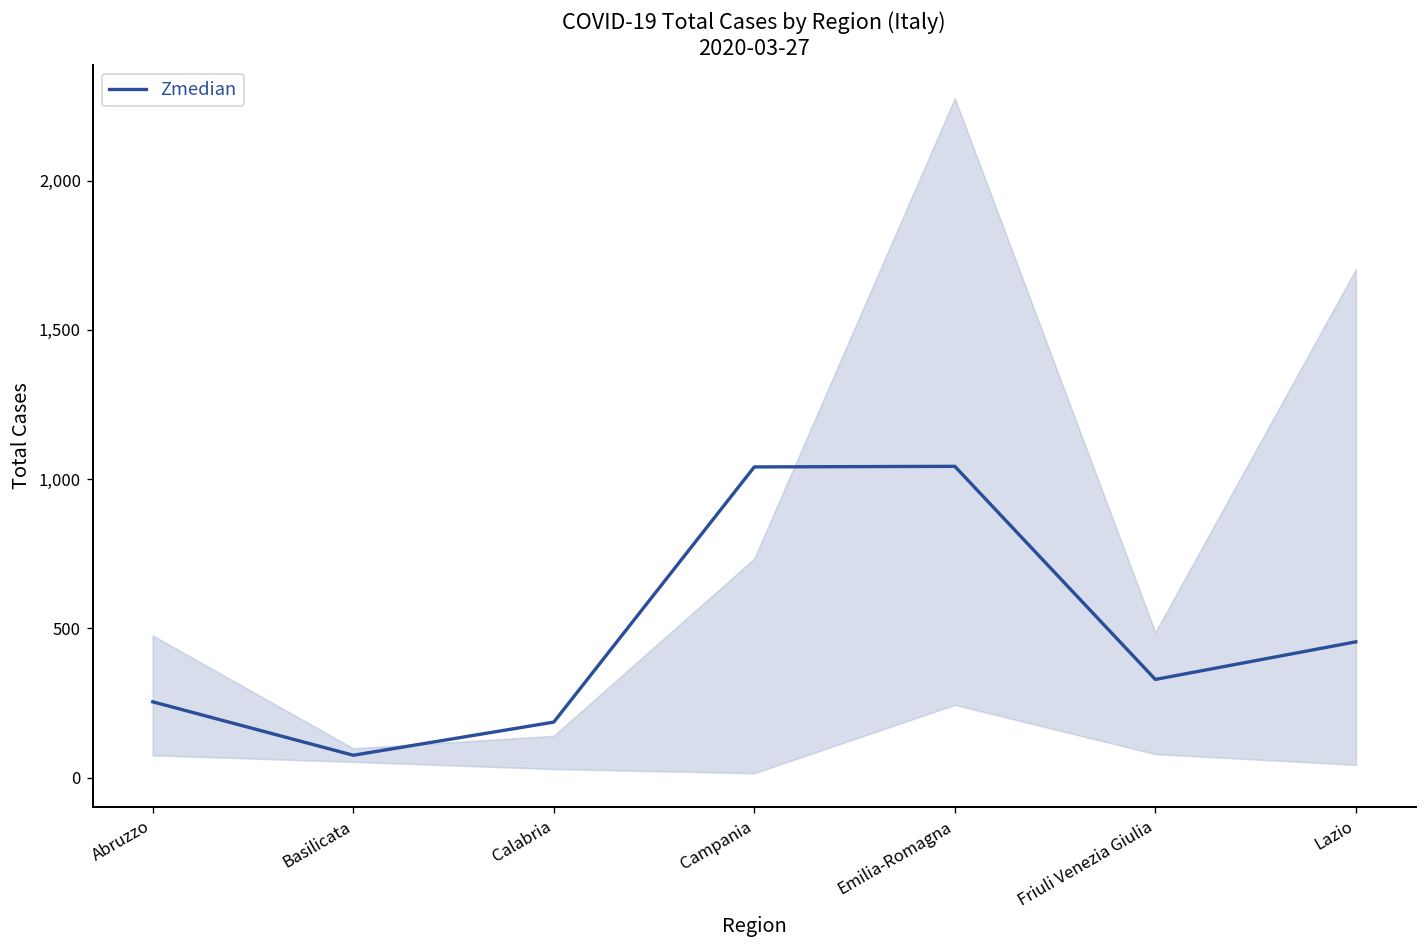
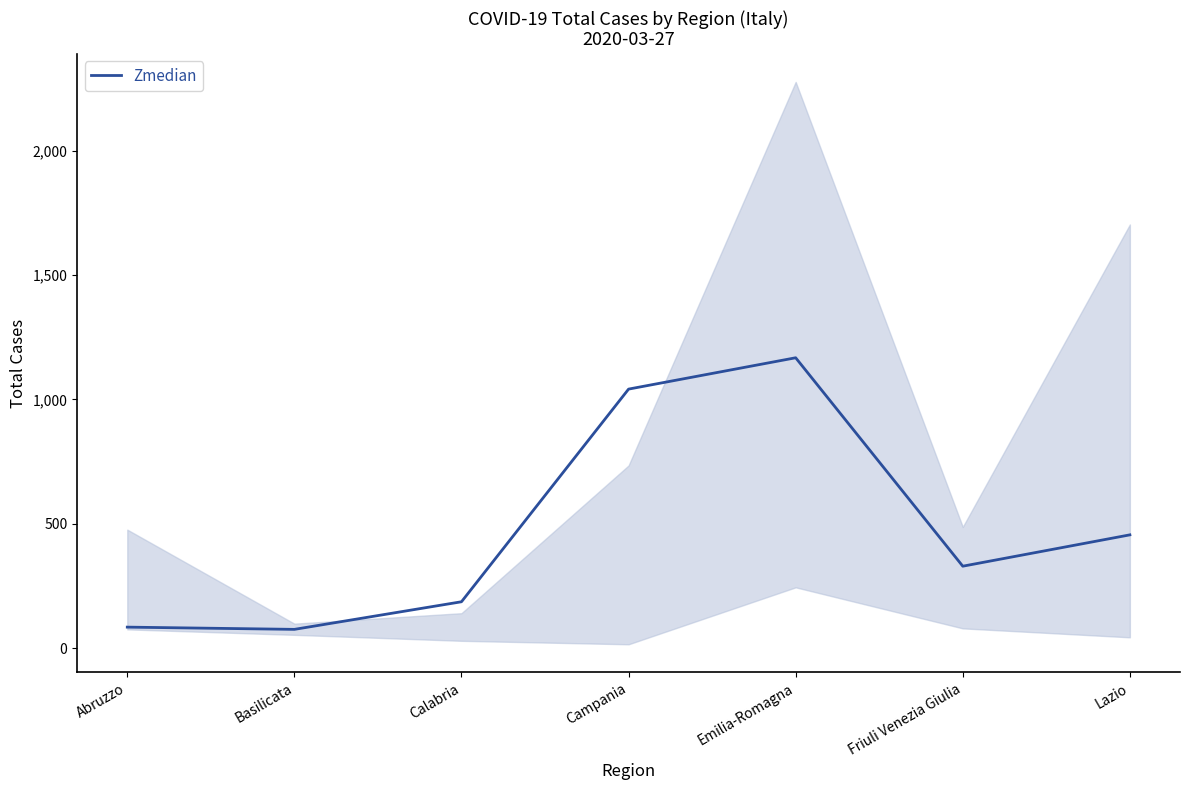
Zmedian, Abruzzo: 250 -> 80
Zmedian, Emilia-Romagna: 1,040 -> 1,170
